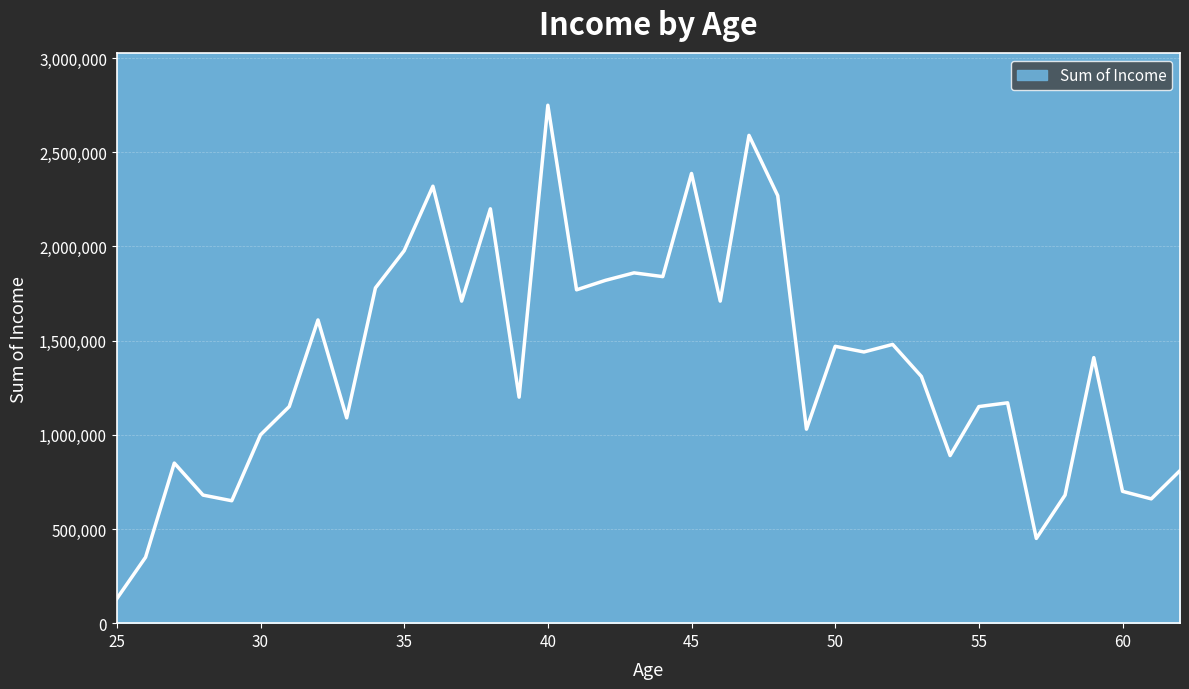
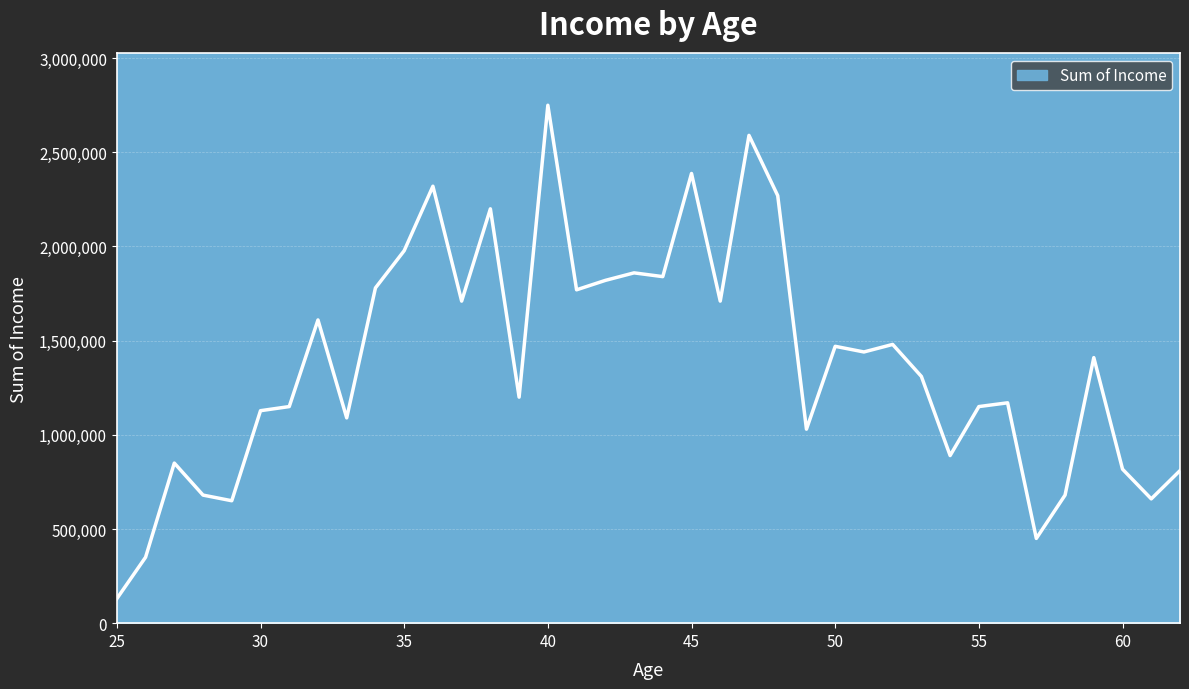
30: 1,000,000 -> 1,130,000
60: 700,000 -> 820,000
